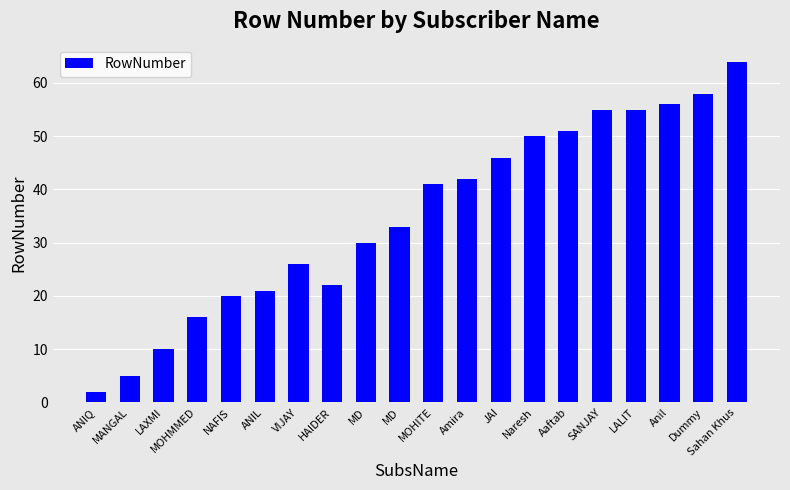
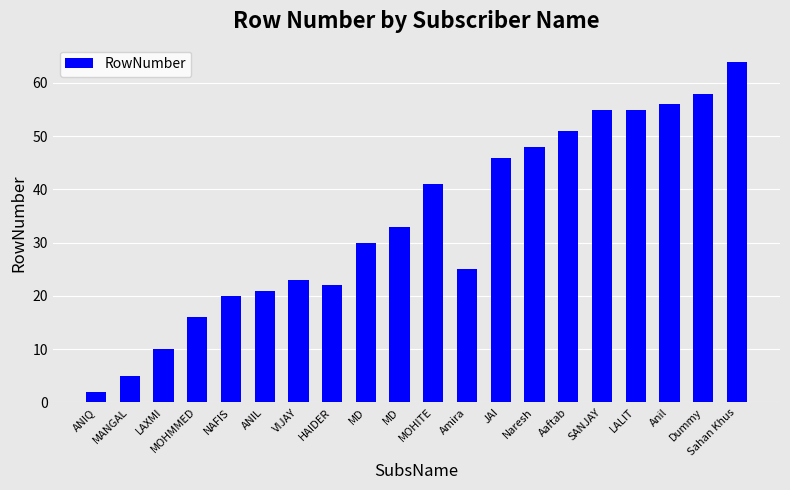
VIJAY: 26 -> 23
Amira: 42 -> 25
Naresh: 50 -> 48
